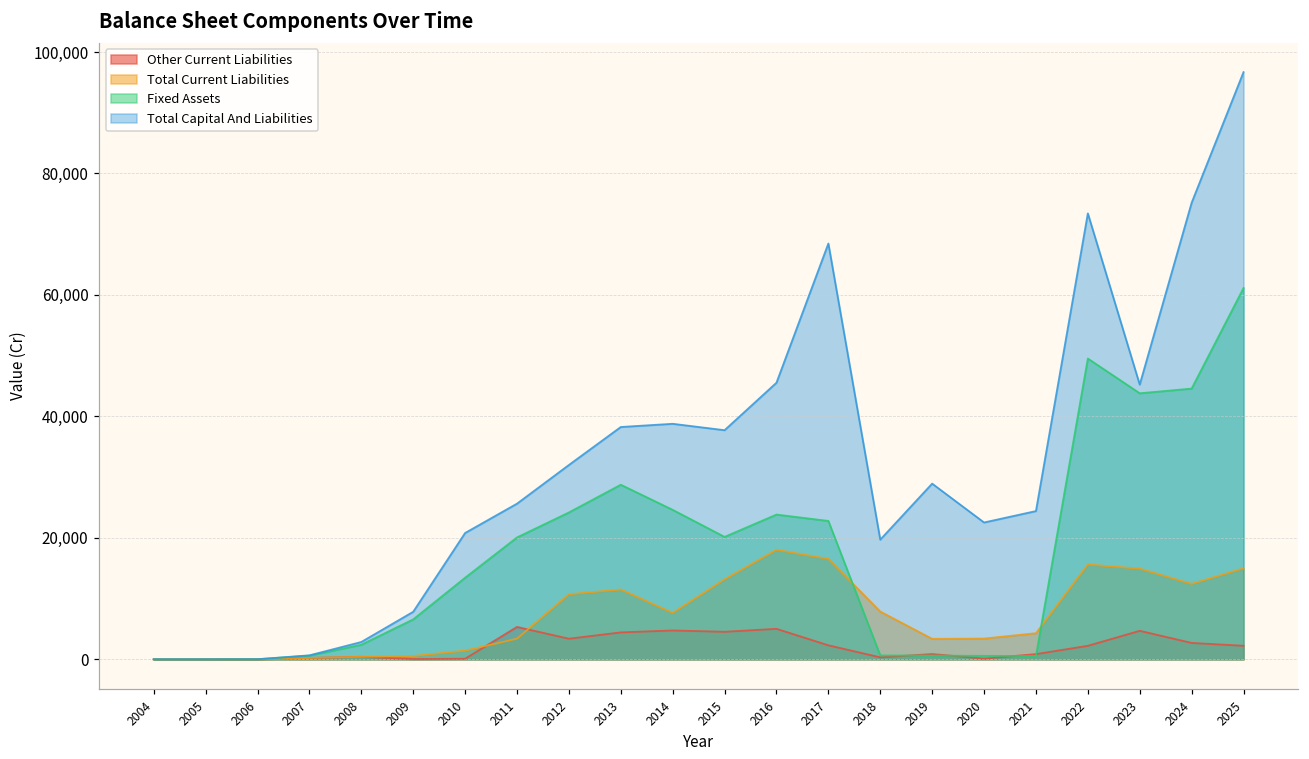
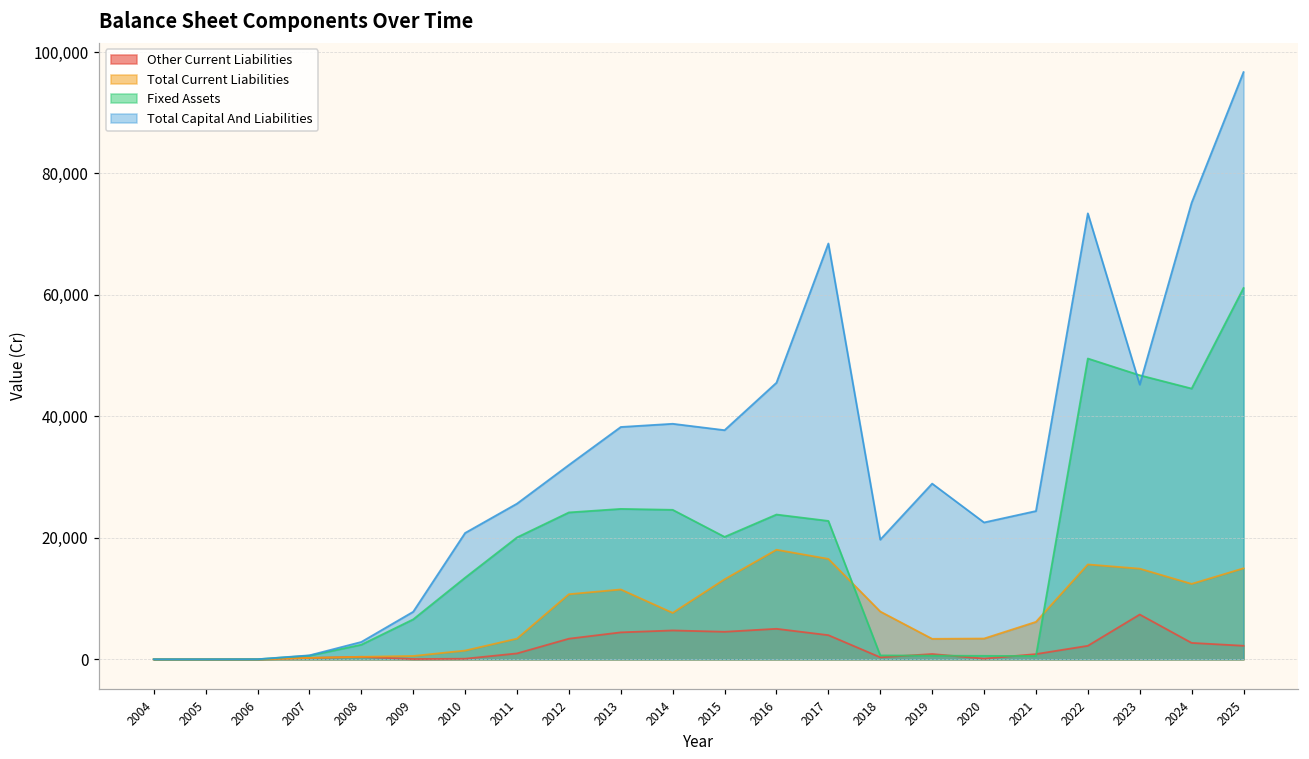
Other Current Liabilities, 2011: 5,000 -> 1,000
Fixed Assets, 2013: 29,000 -> 25,000
Other Current Liabilities, 2017: 2,000 -> 4,000
Total Current Liabilities, 2021: 4,000 -> 6,000
Other Current Liabilities, 2023: 5,000 -> 7,000
Fixed Assets, 2023: 44,000 -> 47,000
